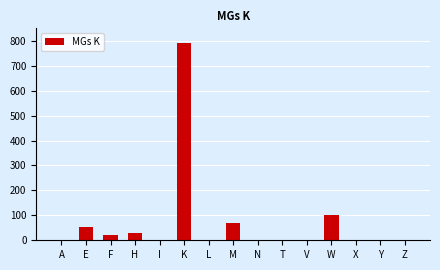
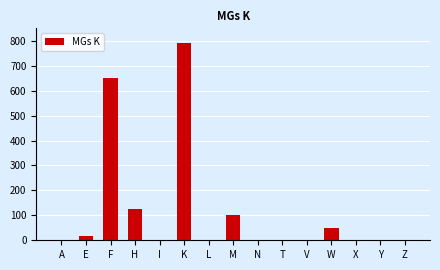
E: 50 -> 20
F: 20 -> 650
H: 30 -> 130
M: 70 -> 100
W: 100 -> 50
